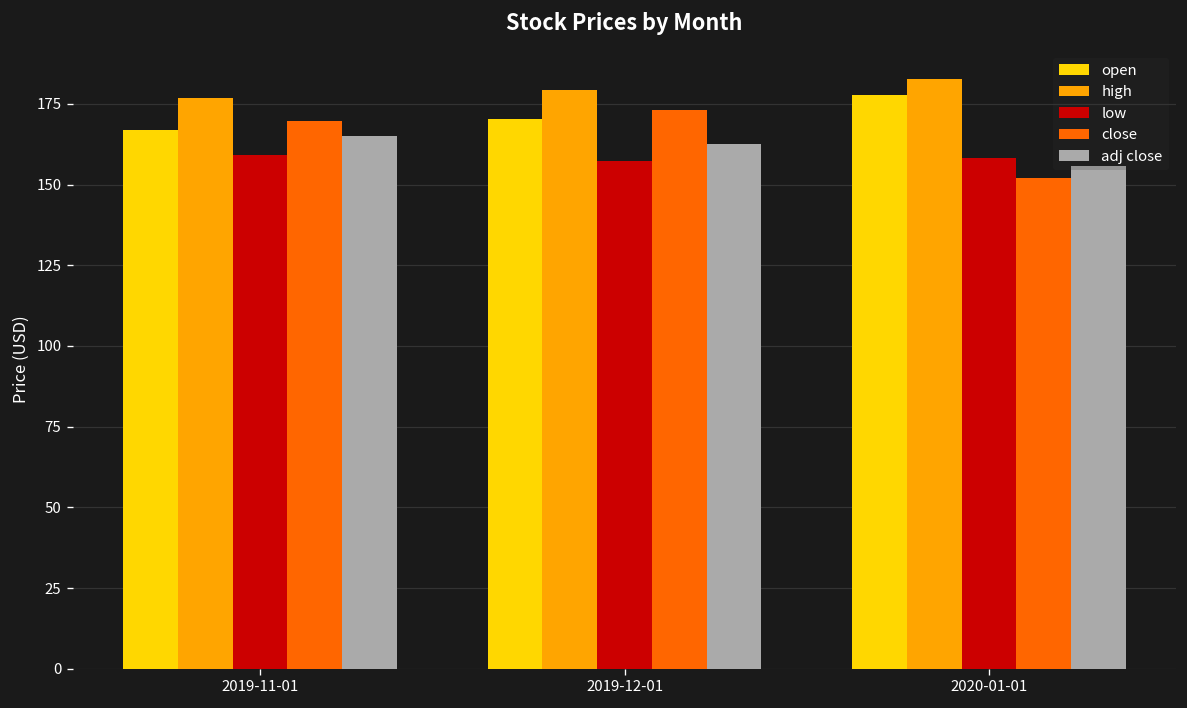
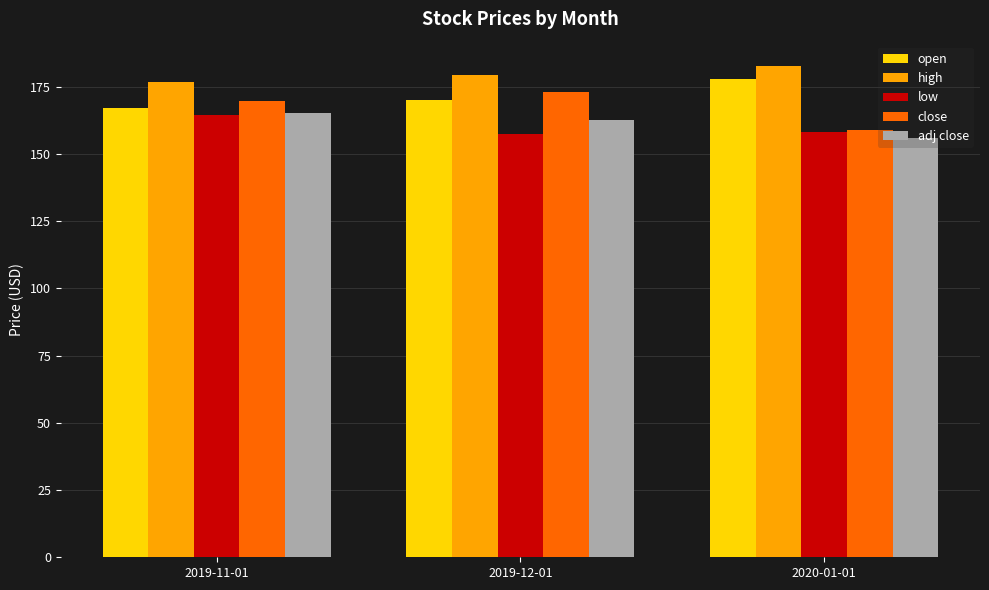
low, 2019-11-01: 159 -> 165
close, 2020-01-01: 152 -> 159
